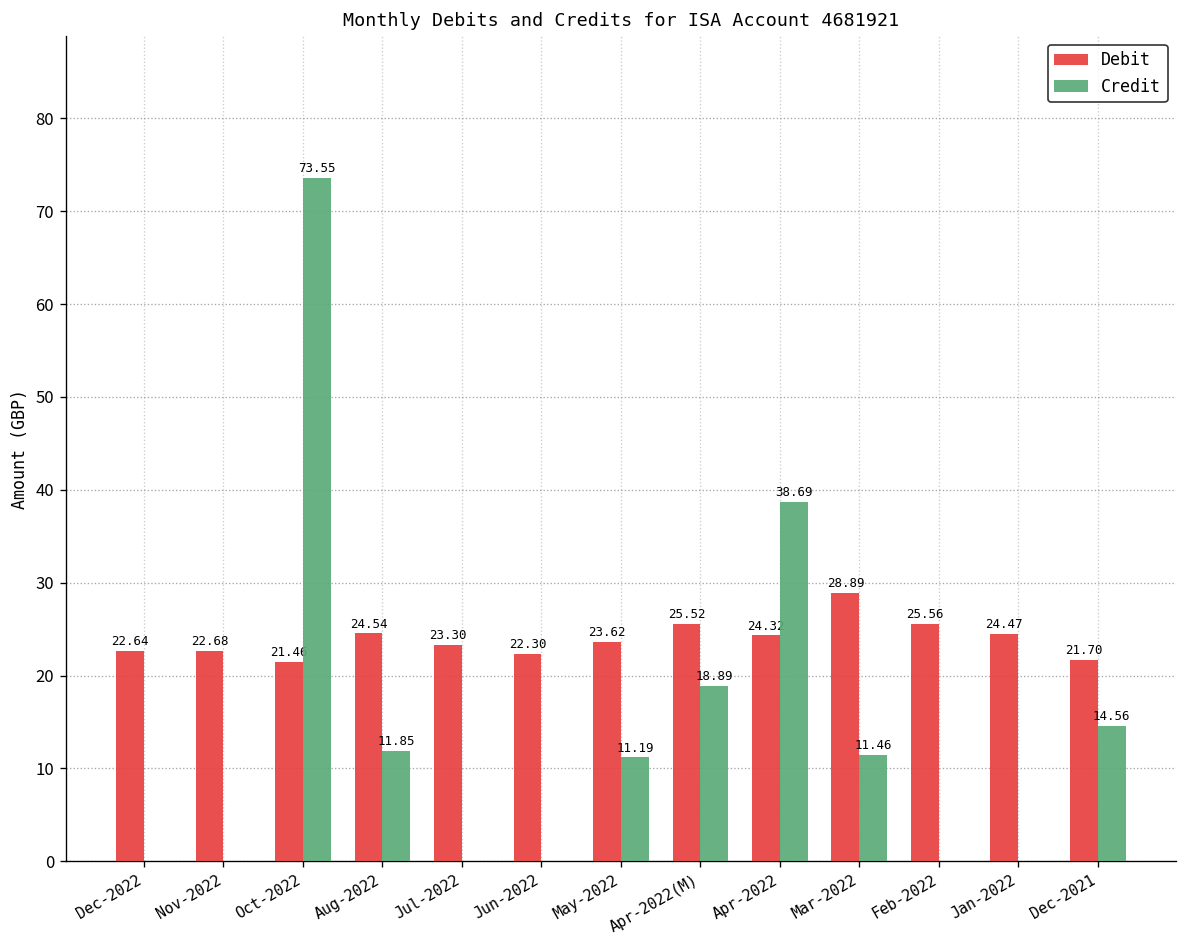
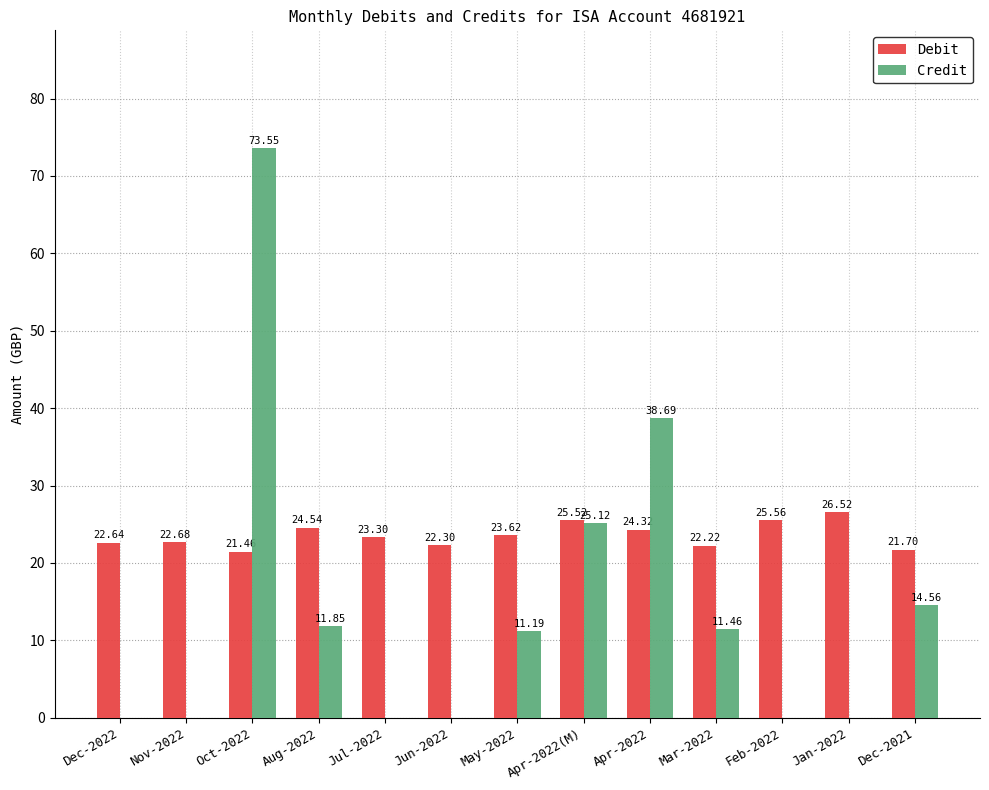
Credit, Apr-2022(M): 18.89 -> 25.12
Debit, Mar-2022: 28.89 -> 22.22
Debit, Jan-2022: 24.47 -> 26.52
